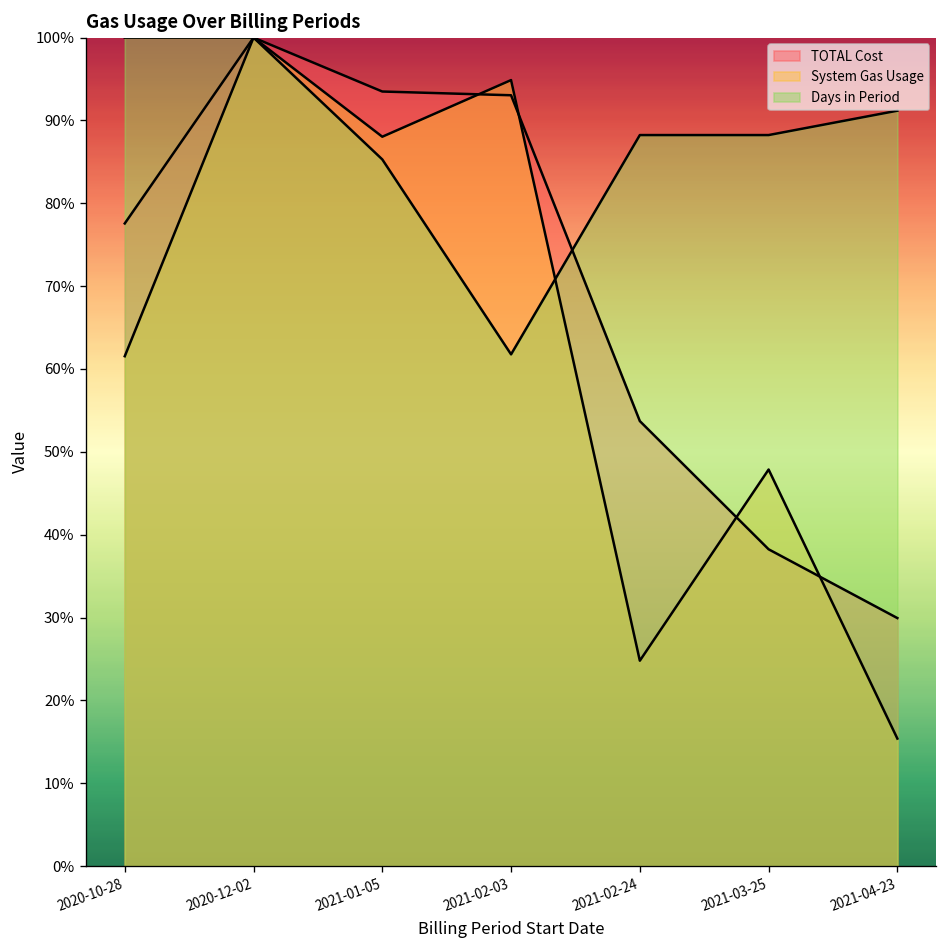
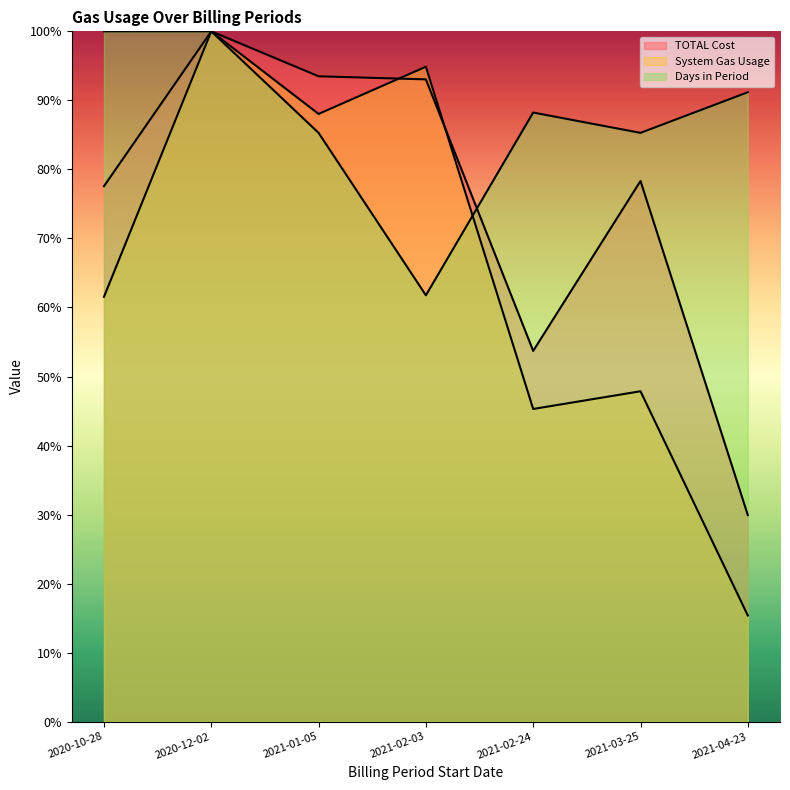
System Gas Usage, 2021-02-24: 25% -> 45%
TOTAL Cost, 2021-03-25: 38% -> 78%
Days in Period, 2021-03-25: 88% -> 85%
